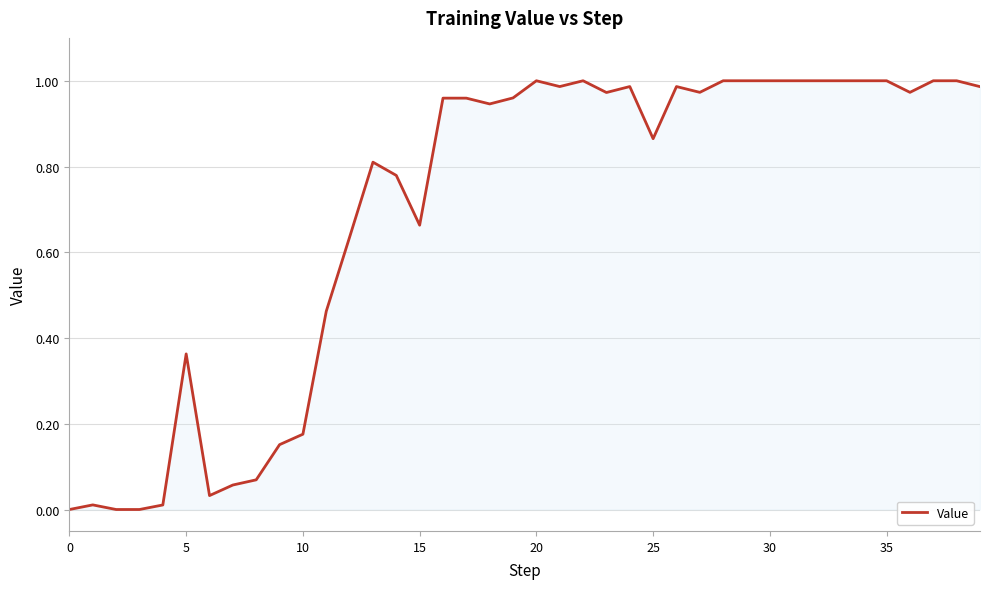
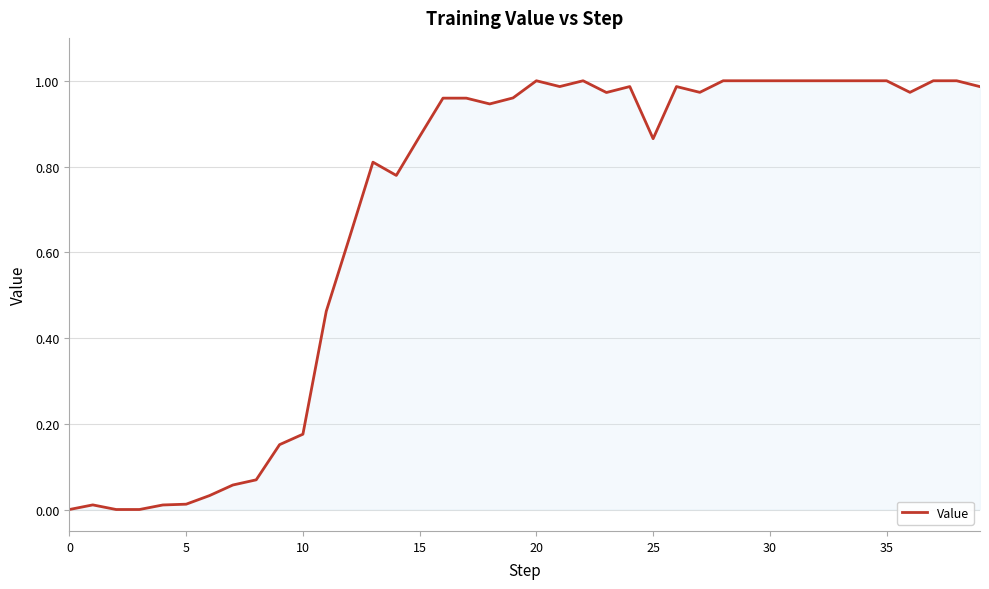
5: 0.36 -> 0.01
15: 0.66 -> 0.87
